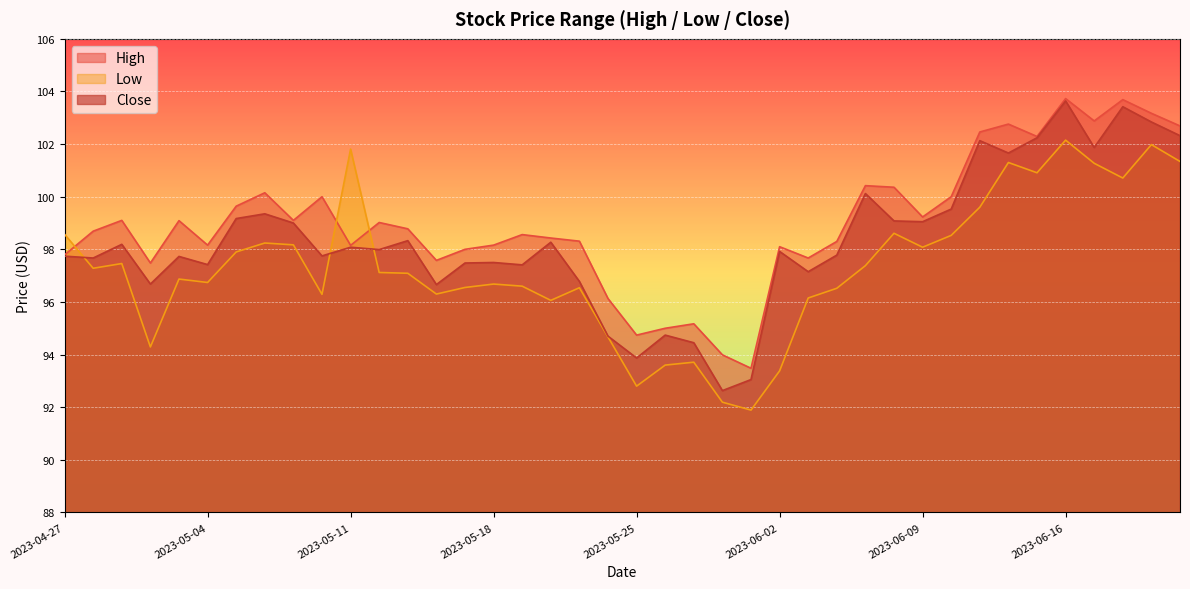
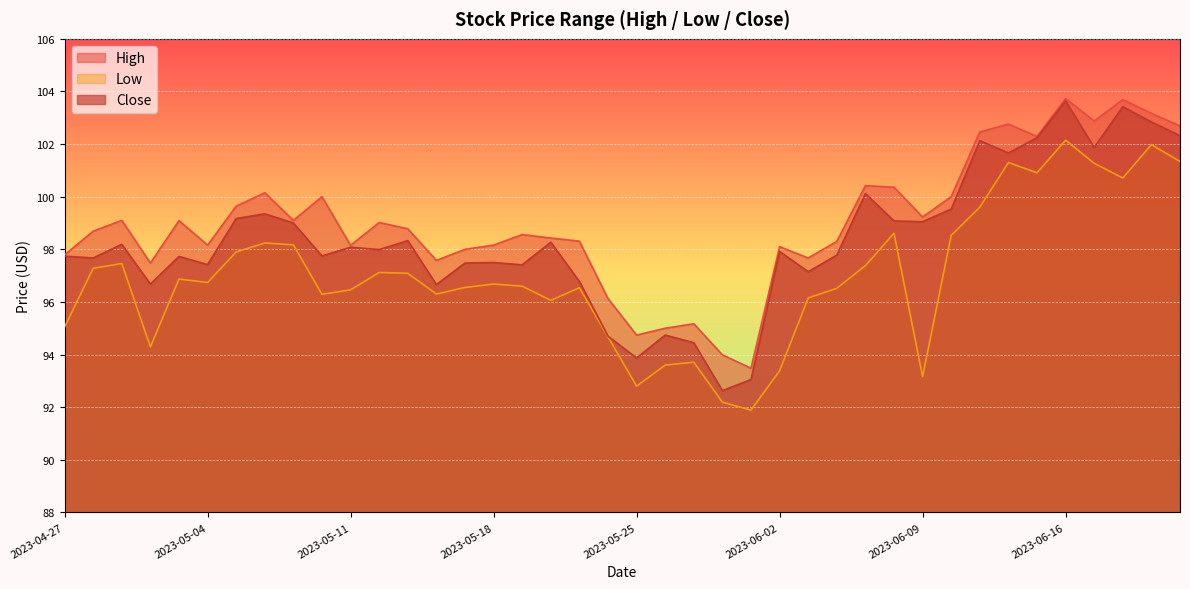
Low, 2023-04-27: 98.6 -> 95.1
Low, 2023-05-11: 101.8 -> 96.5
Low, 2023-06-09: 98.1 -> 93.2
